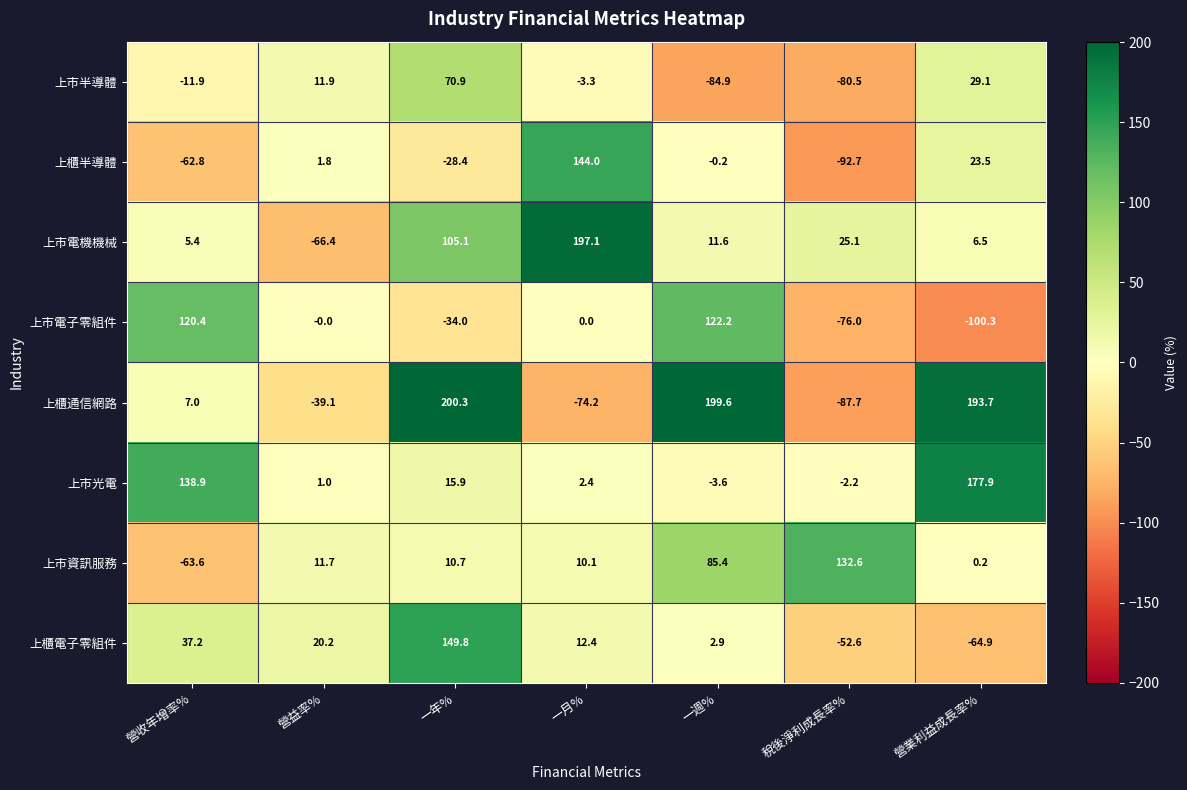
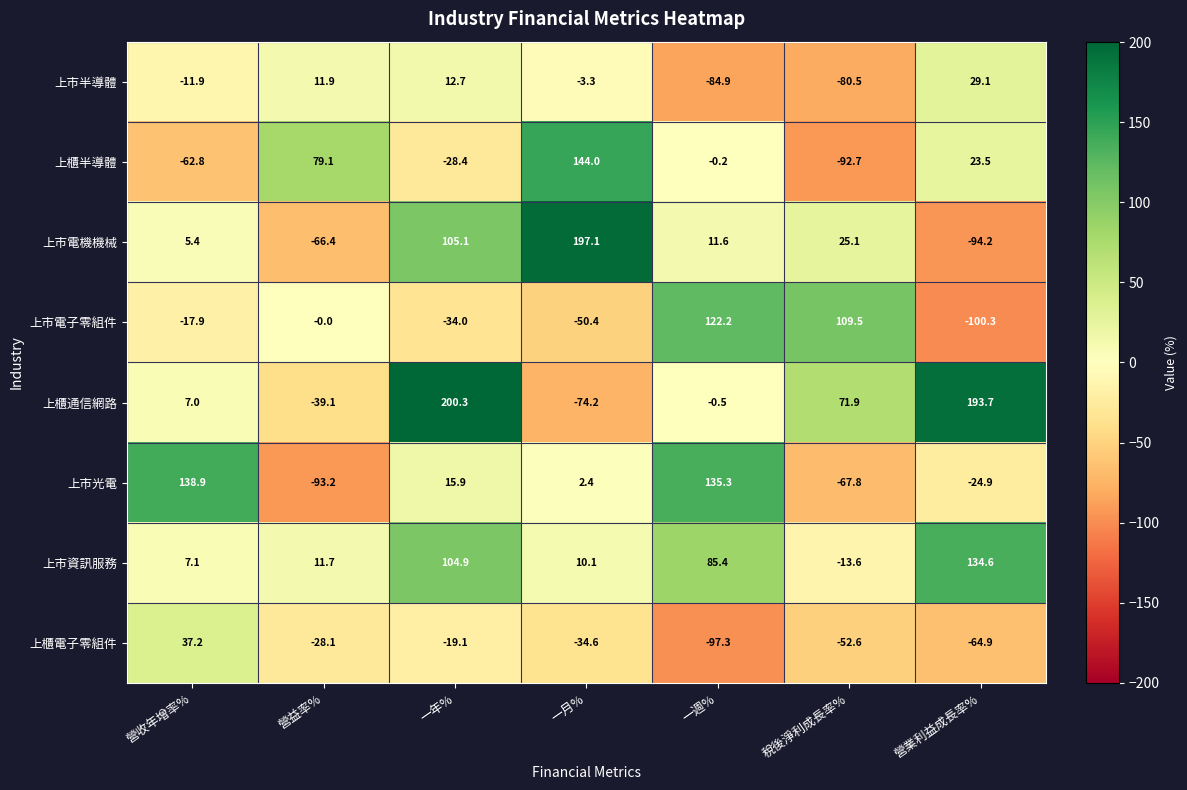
上市半導體, 一年%: 70.9 -> 12.7
上櫃半導體, 營益率%: 1.8 -> 79.1
上市電機機械, 營業利益成長率%: 6.5 -> -94.2
上市電子零組件, 營收年增率%: 120.4 -> -17.9
上市電子零組件, 一月%: 0.0 -> -50.4
上市電子零組件, 稅後淨利成長率%: -76.0 -> 109.5
上櫃通信網路, 一週%: 199.6 -> -0.5
上櫃通信網路, 稅後淨利成長率%: -87.7 -> 71.9
上市光電, 營益率%: 1.0 -> -93.2
上市光電, 一週%: -3.6 -> 135.3
上市光電, 稅後淨利成長率%: -2.2 -> -67.8
上市光電, 營業利益成長率%: 177.9 -> -24.9
上市資訊服務, 營收年增率%: -63.6 -> 7.1
上市資訊服務, 一年%: 10.7 -> 104.9
上市資訊服務, 稅後淨利成長率%: 132.6 -> -13.6
上市資訊服務, 營業利益成長率%: 0.2 -> 134.6
上櫃電子零組件, 營益率%: 20.2 -> -28.1
上櫃電子零組件, 一年%: 149.8 -> -19.1
上櫃電子零組件, 一月%: 12.4 -> -34.6
上櫃電子零組件, 一週%: 2.9 -> -97.3
